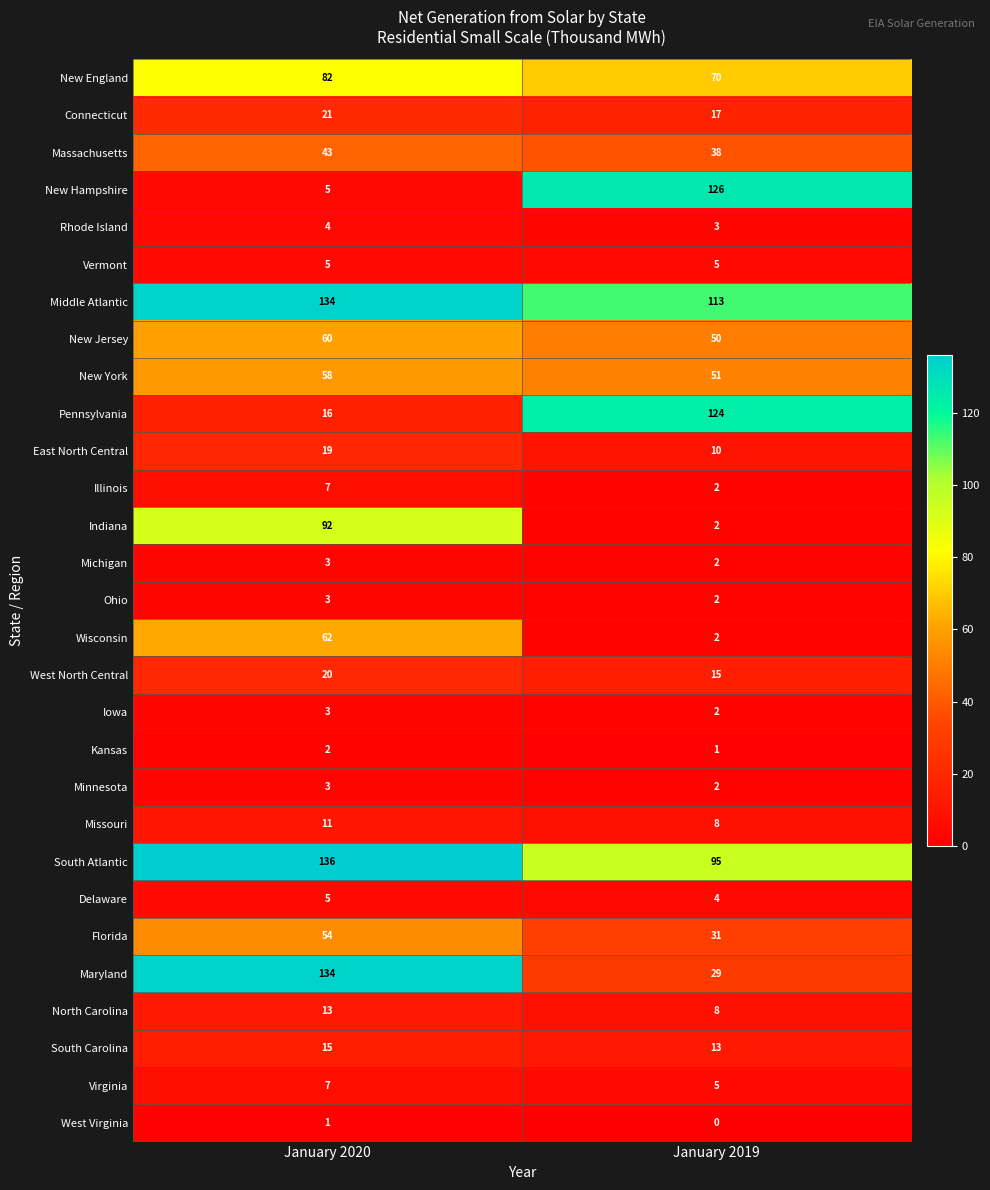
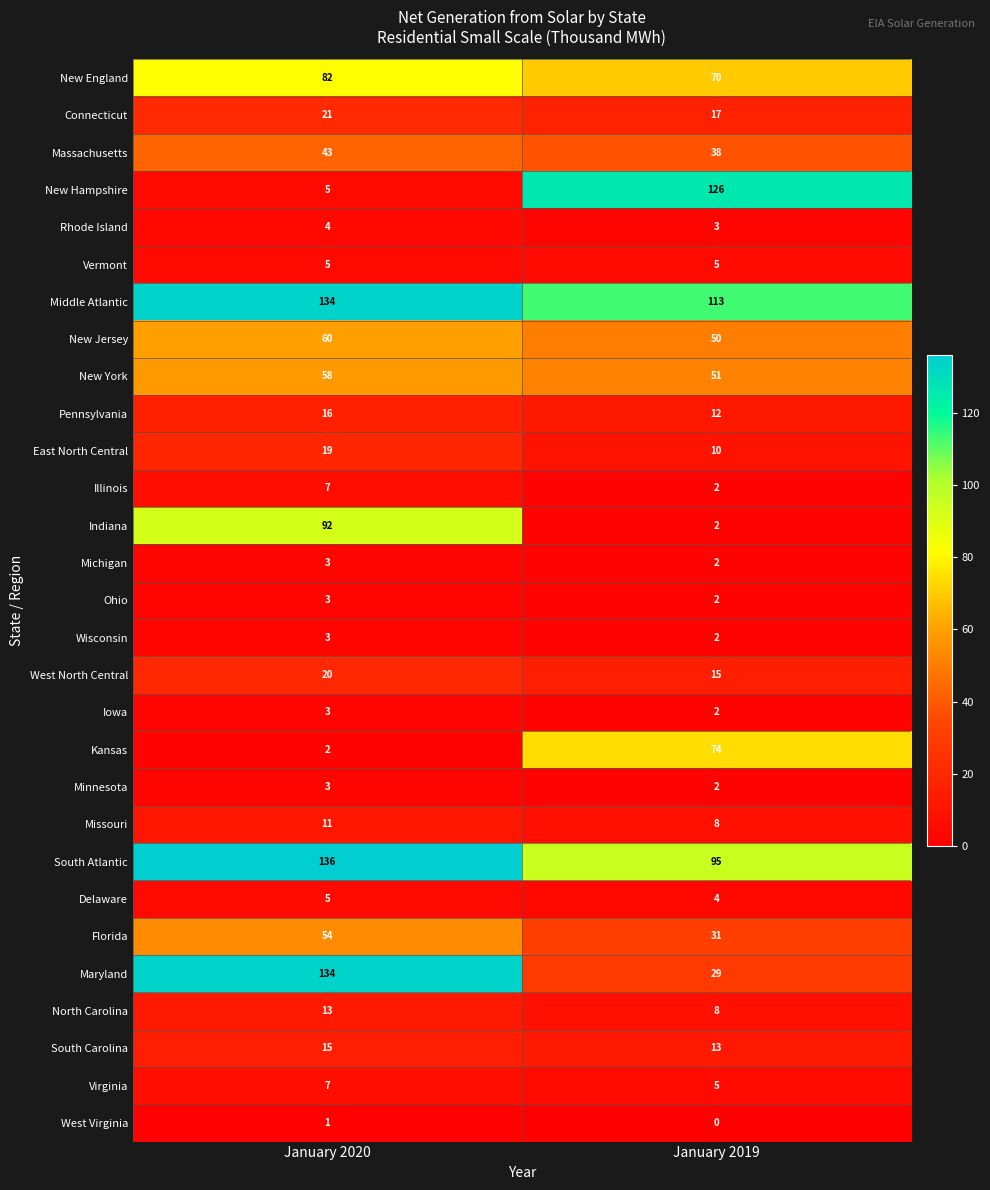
Pennsylvania, January 2019: 124 -> 12
Wisconsin, January 2020: 62 -> 3
Kansas, January 2019: 1 -> 74
